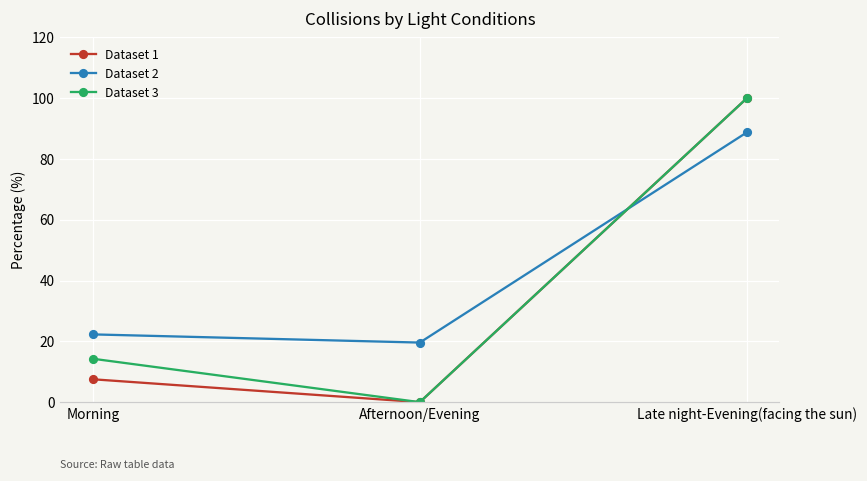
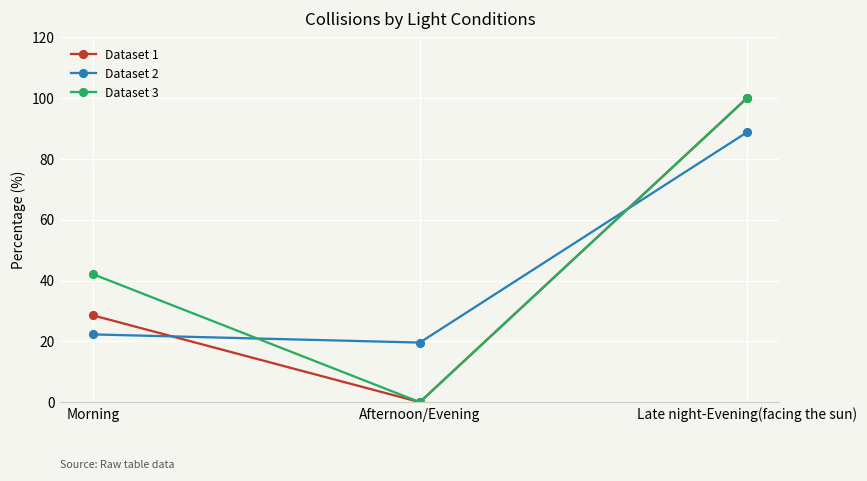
Dataset 1, Morning: 8 -> 29
Dataset 3, Morning: 14 -> 42
